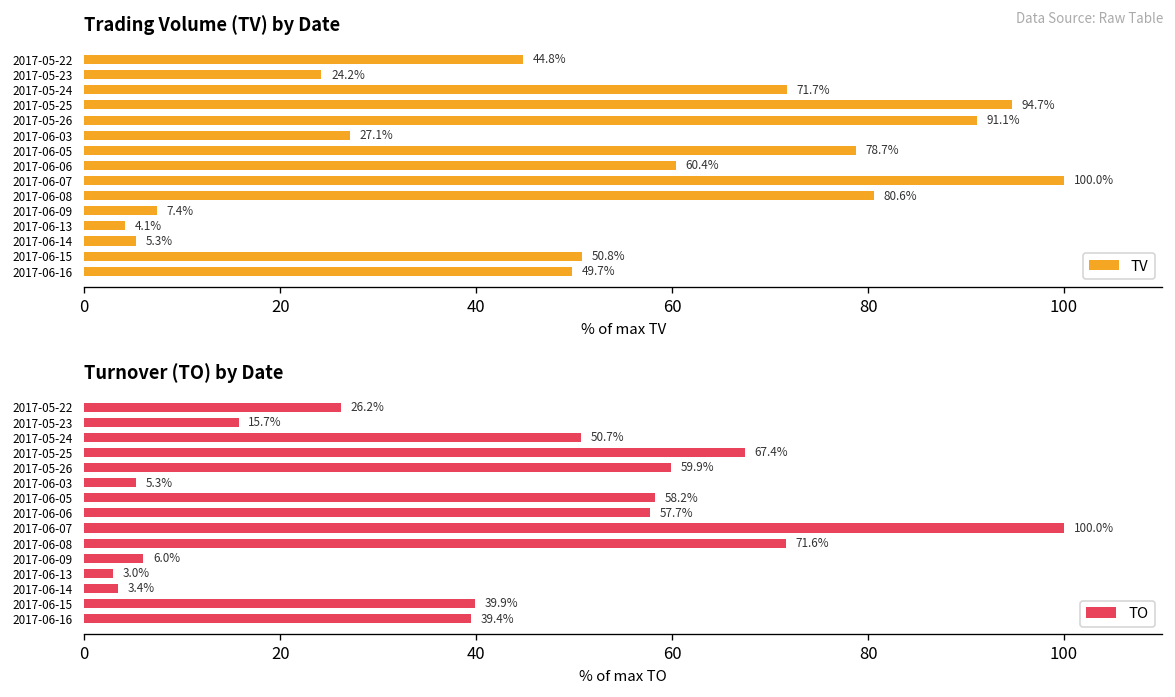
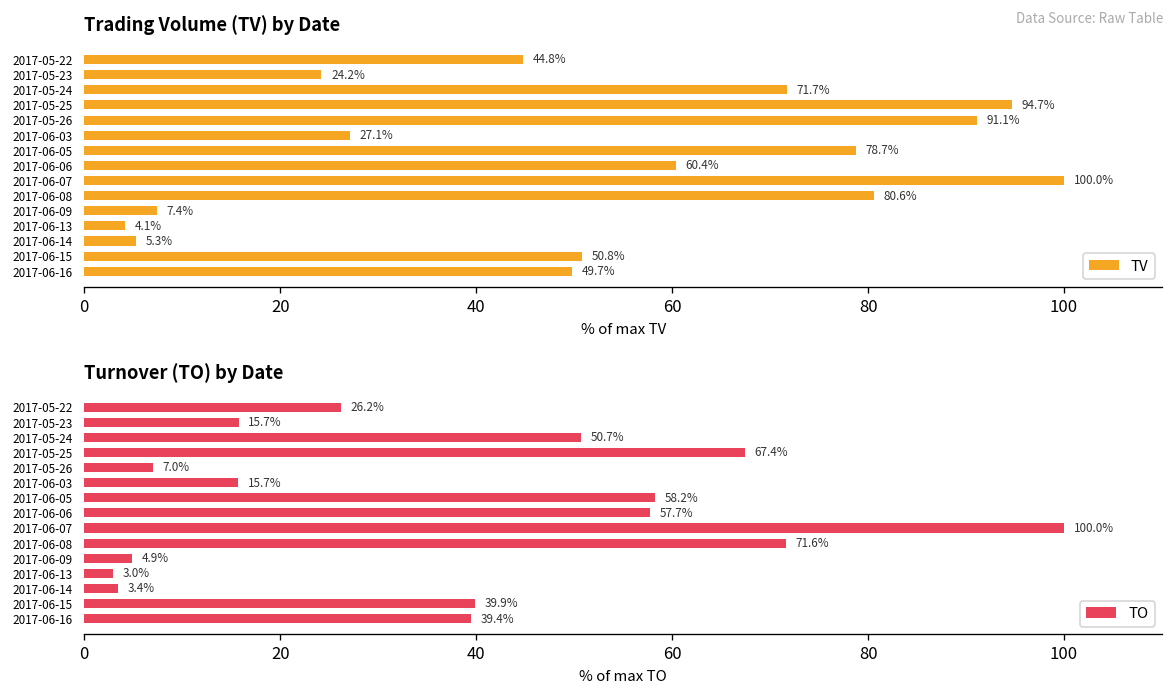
Turnover (TO) by Date, 2017-05-26: 59.9% -> 7.0%
Turnover (TO) by Date, 2017-06-03: 5.3% -> 15.7%
Turnover (TO) by Date, 2017-06-09: 6.0% -> 4.9%
